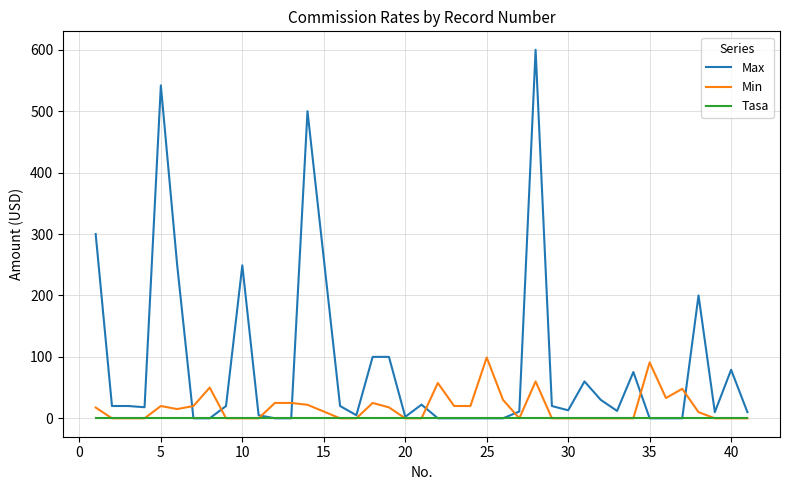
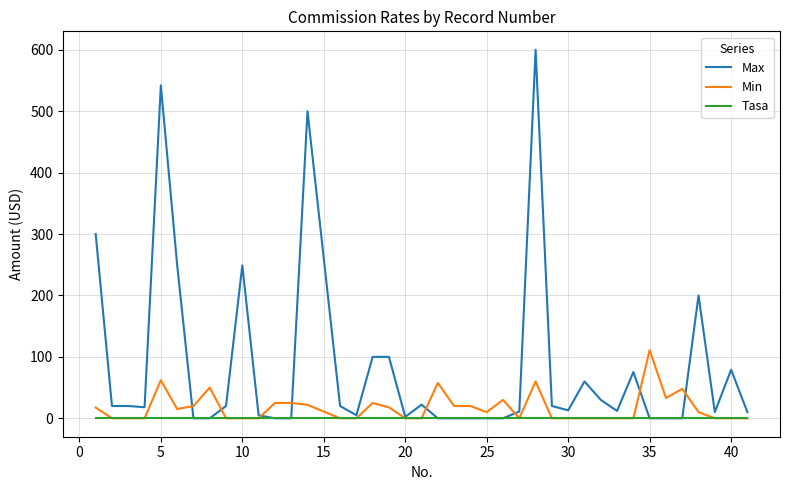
Min, 5: 20 -> 60
Min, 25: 100 -> 10
Min, 35: 90 -> 110
